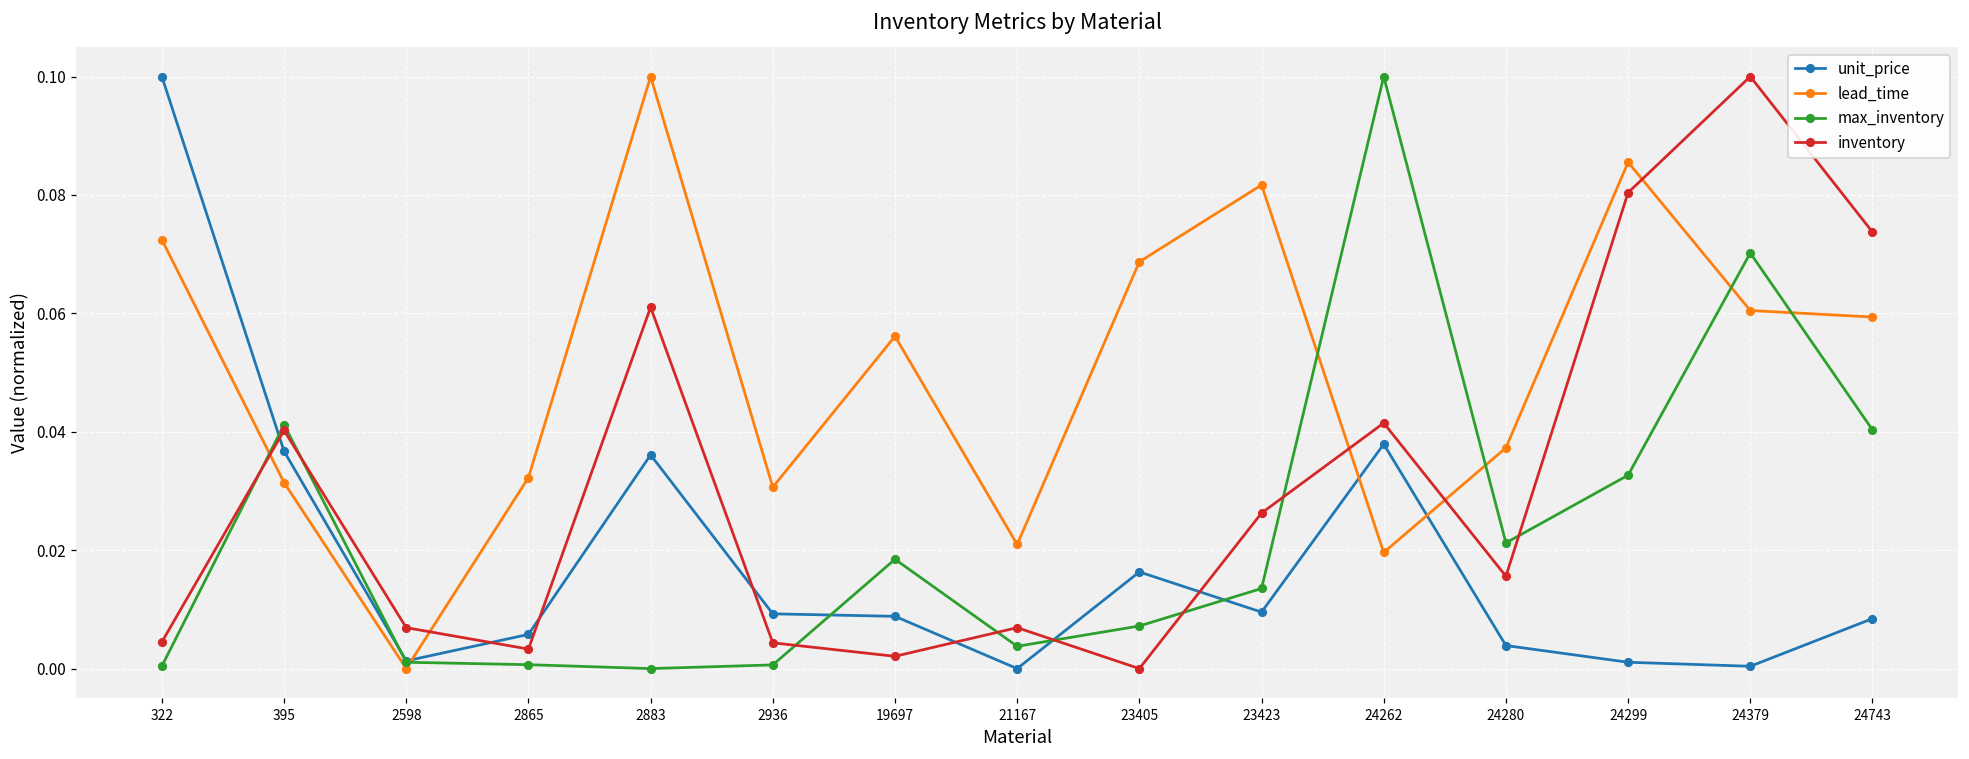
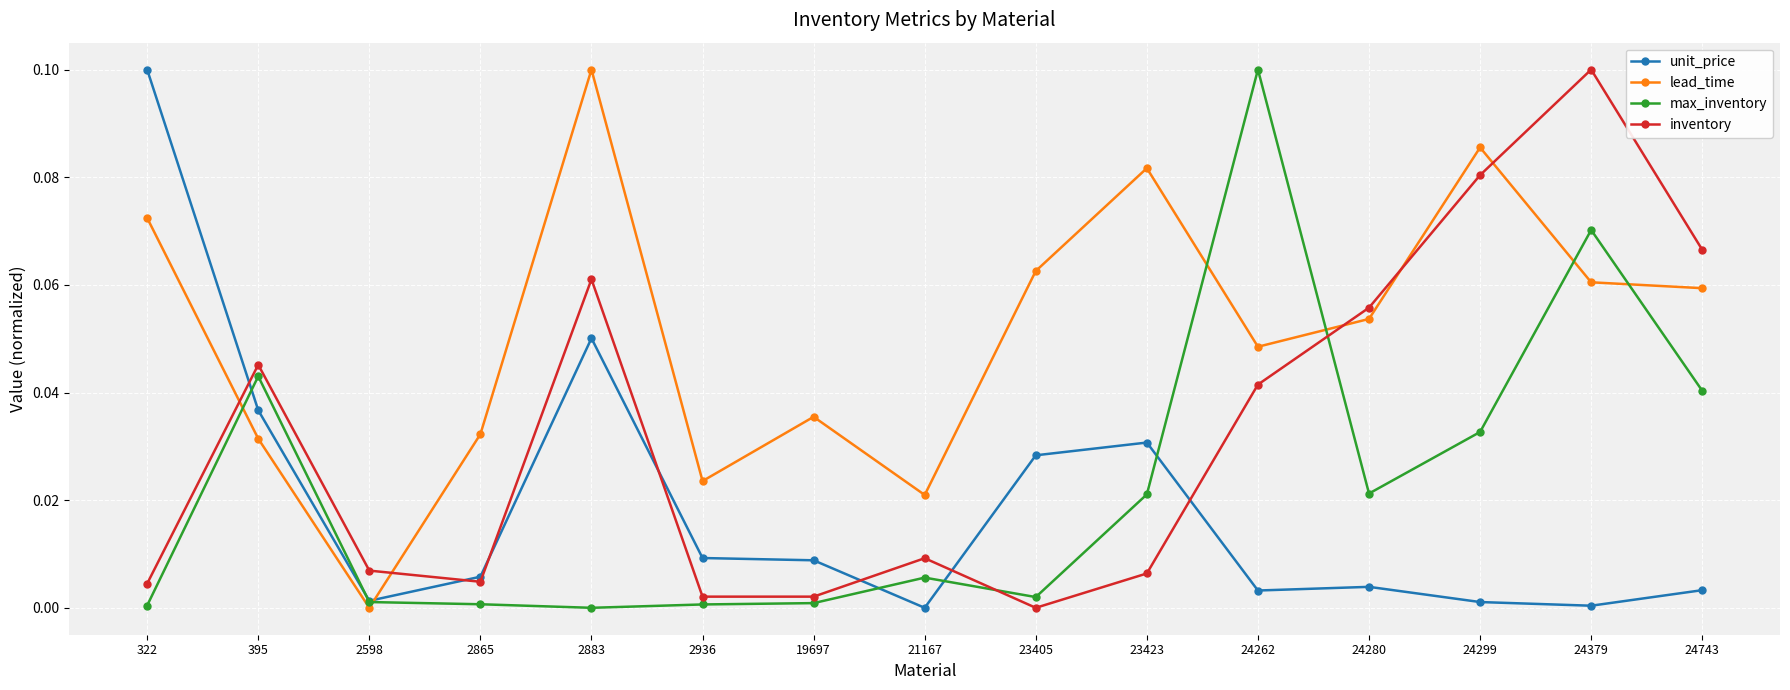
max_inventory, 395: 0.041 -> 0.043
inventory, 395: 0.040 -> 0.045
inventory, 2865: 0.003 -> 0.005
unit_price, 2883: 0.036 -> 0.050
lead_time, 2936: 0.031 -> 0.024
inventory, 2936: 0.004 -> 0.002
lead_time, 19697: 0.056 -> 0.035
max_inventory, 19697: 0.018 -> 0.001
max_inventory, 21167: 0.004 -> 0.006
inventory, 21167: 0.007 -> 0.009
unit_price, 23405: 0.016 -> 0.028
lead_time, 23405: 0.069 -> 0.063
max_inventory, 23405: 0.007 -> 0.002
unit_price, 23423: 0.010 -> 0.031
max_inventory, 23423: 0.014 -> 0.021
inventory, 23423: 0.026 -> 0.006
unit_price, 24262: 0.038 -> 0.003
lead_time, 24262: 0.020 -> 0.049
lead_time, 24280: 0.037 -> 0.054
inventory, 24280: 0.016 -> 0.056
unit_price, 24743: 0.008 -> 0.003
inventory, 24743: 0.074 -> 0.067
